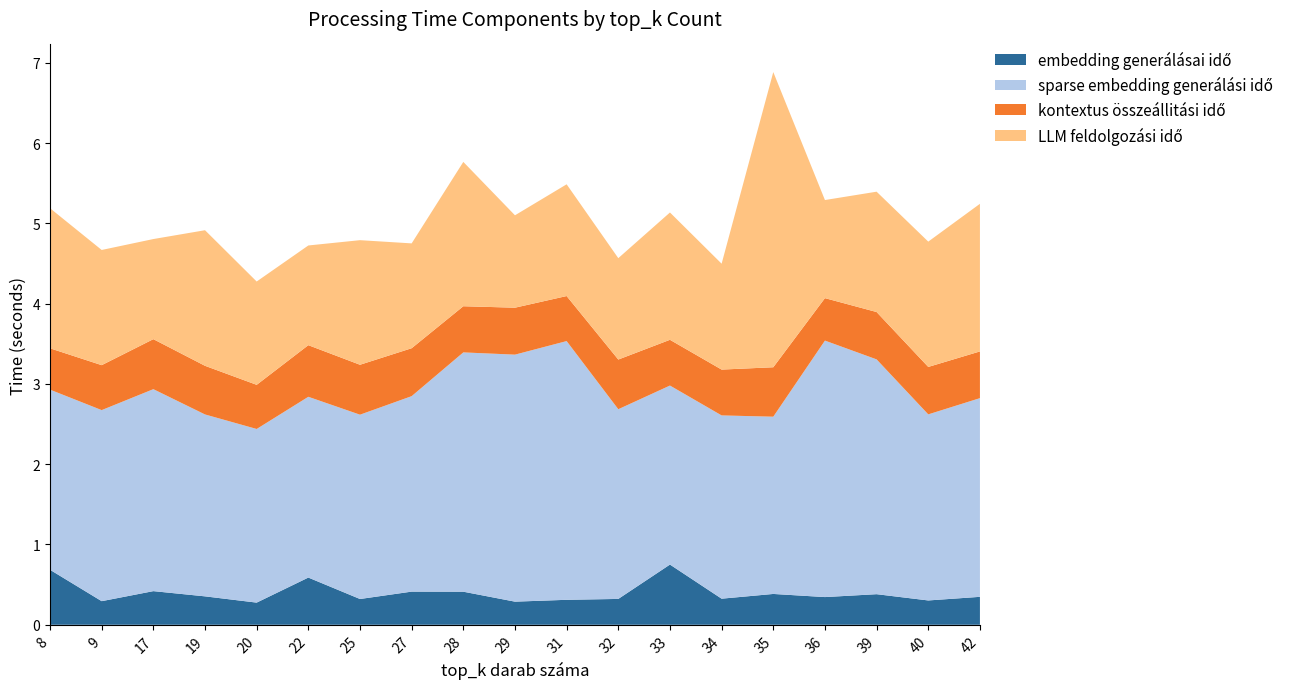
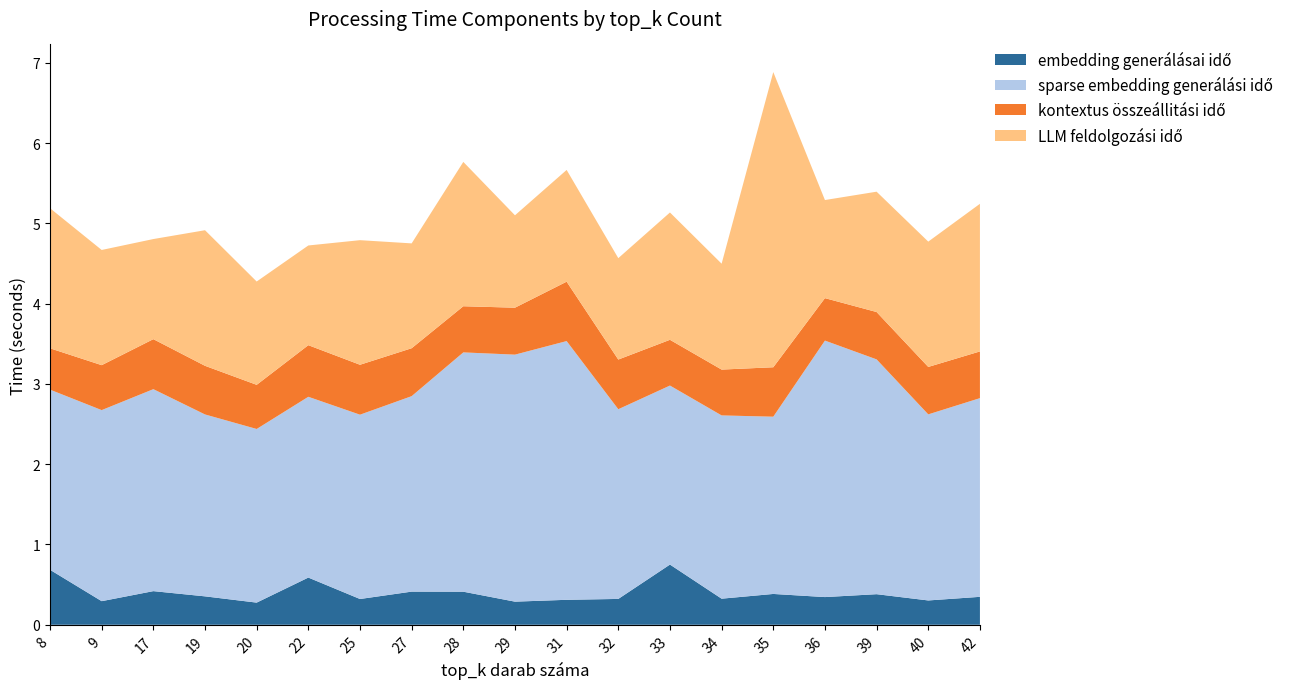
kontextus összeállitási idő, 31: 0.6 -> 0.7
